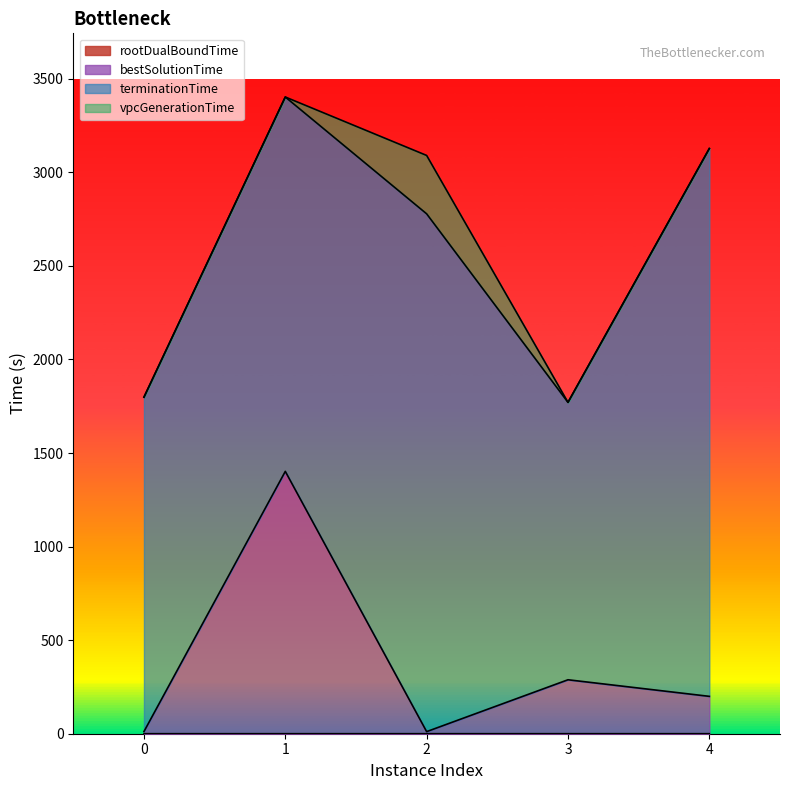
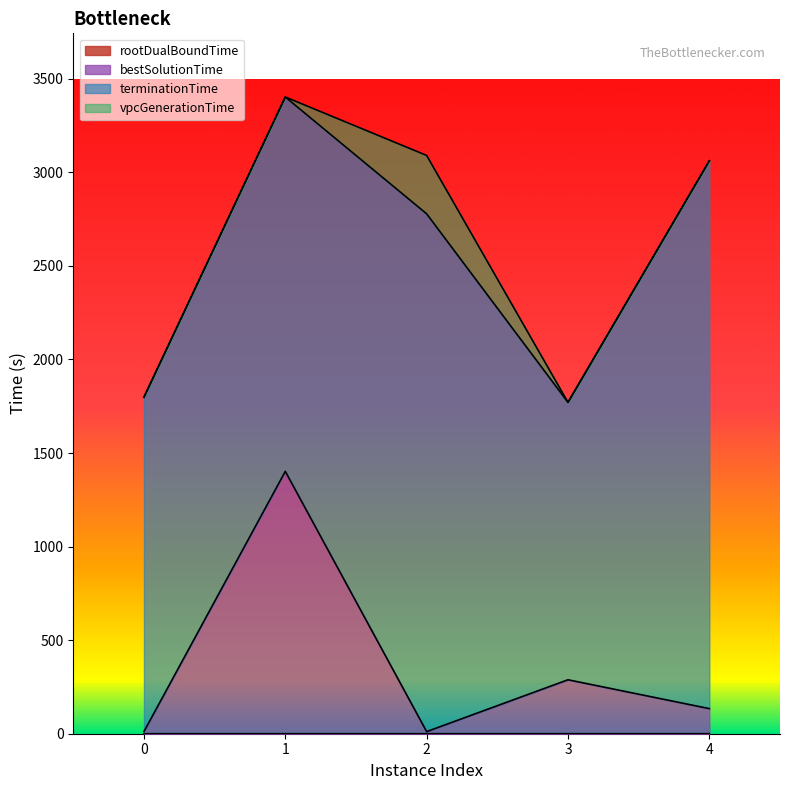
bestSolutionTime, 4: 200 -> 130
